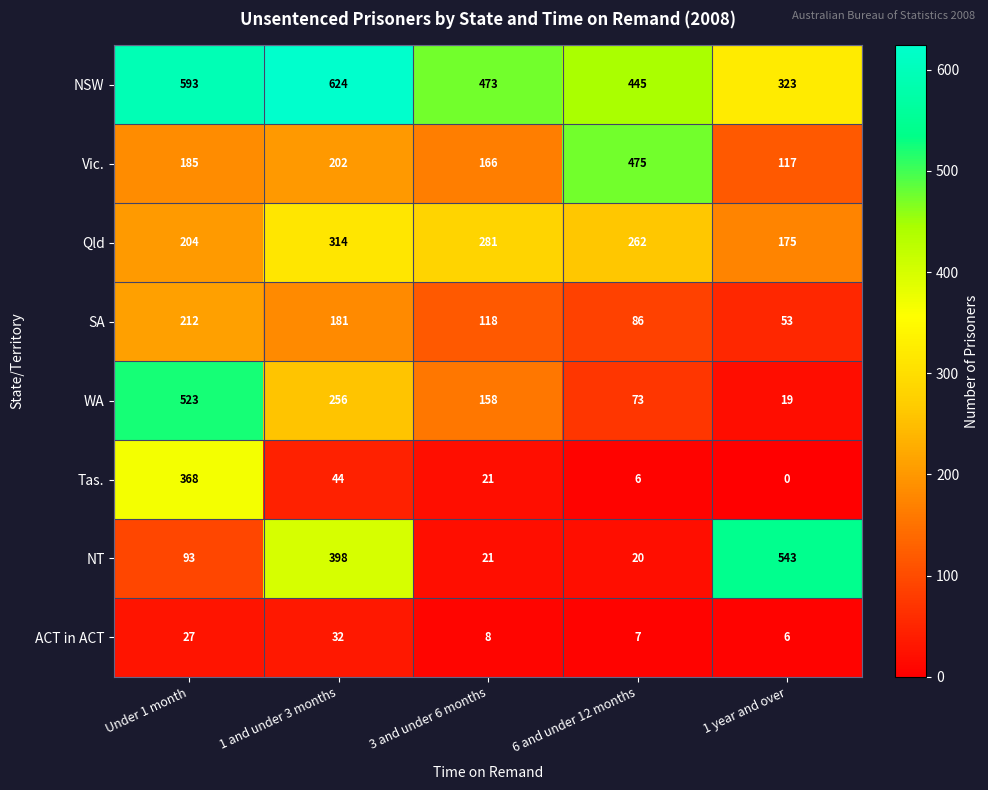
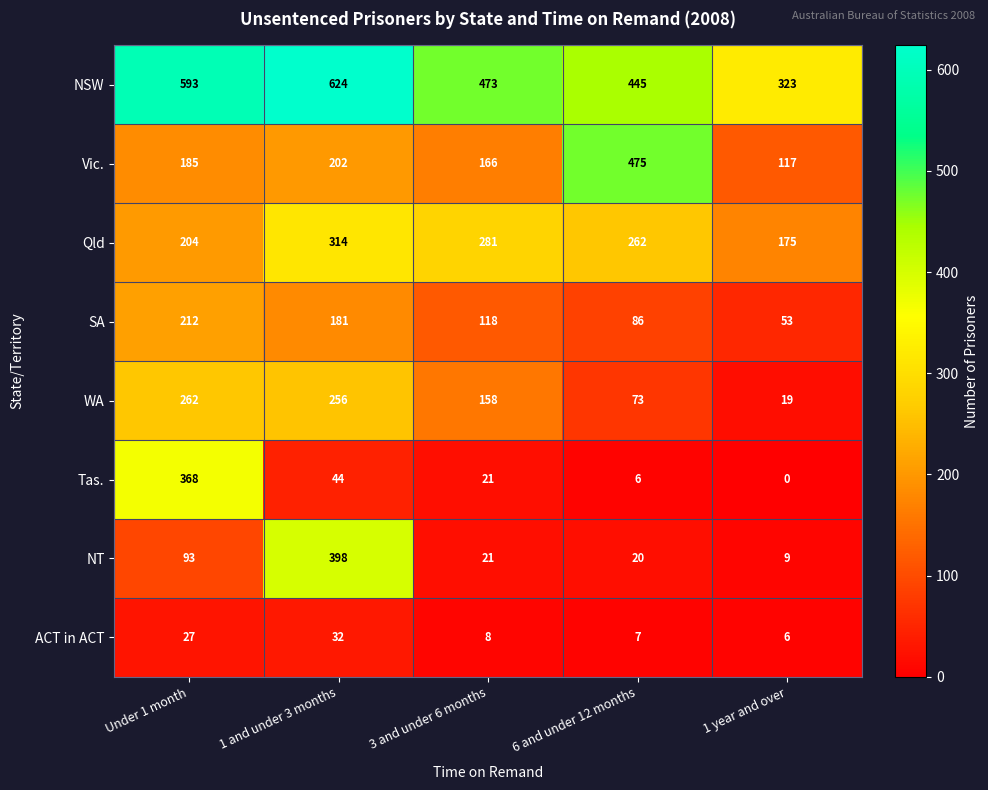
WA, Under 1 month: 523 -> 262
NT, 1 year and over: 543 -> 9
